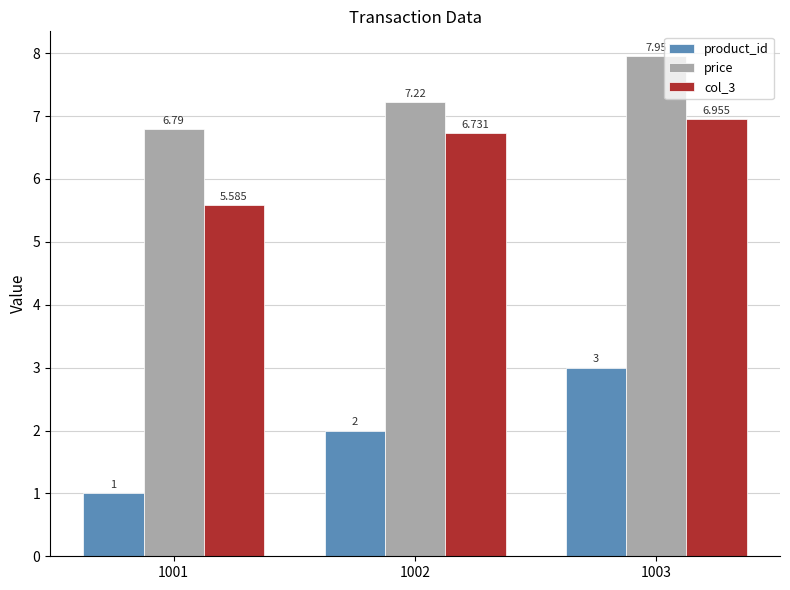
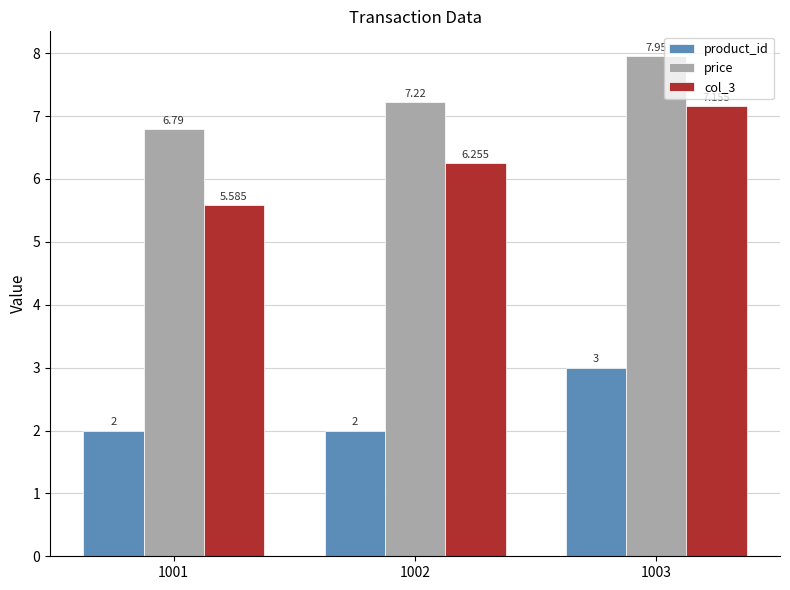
product_id, 1001: 1 -> 2
col_3, 1002: 6.731 -> 6.255
col_3, 1003: 7.0 -> 7.2
